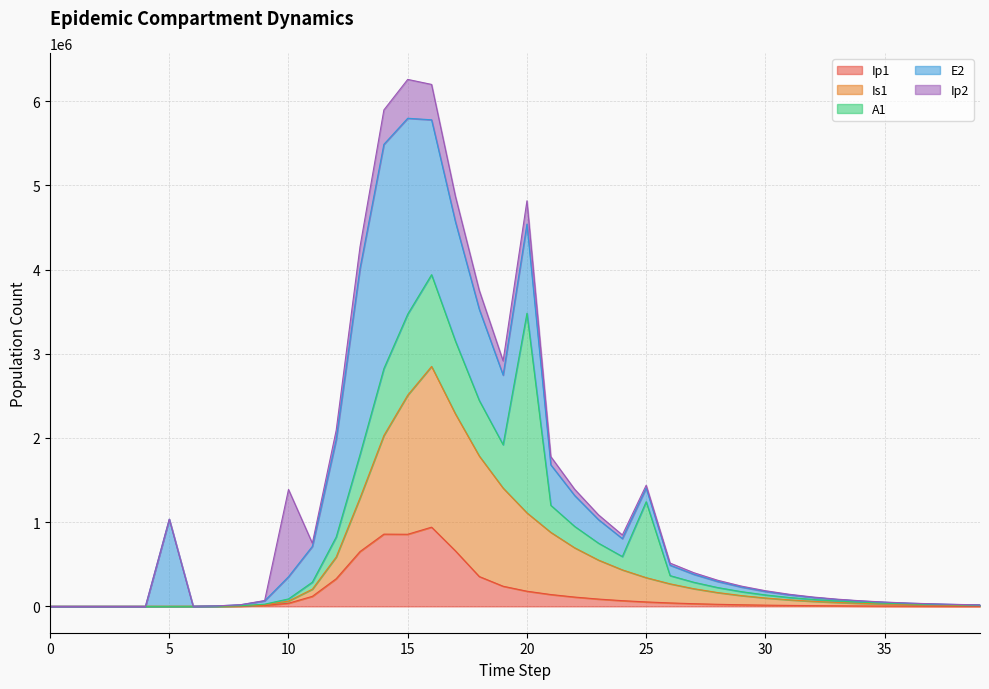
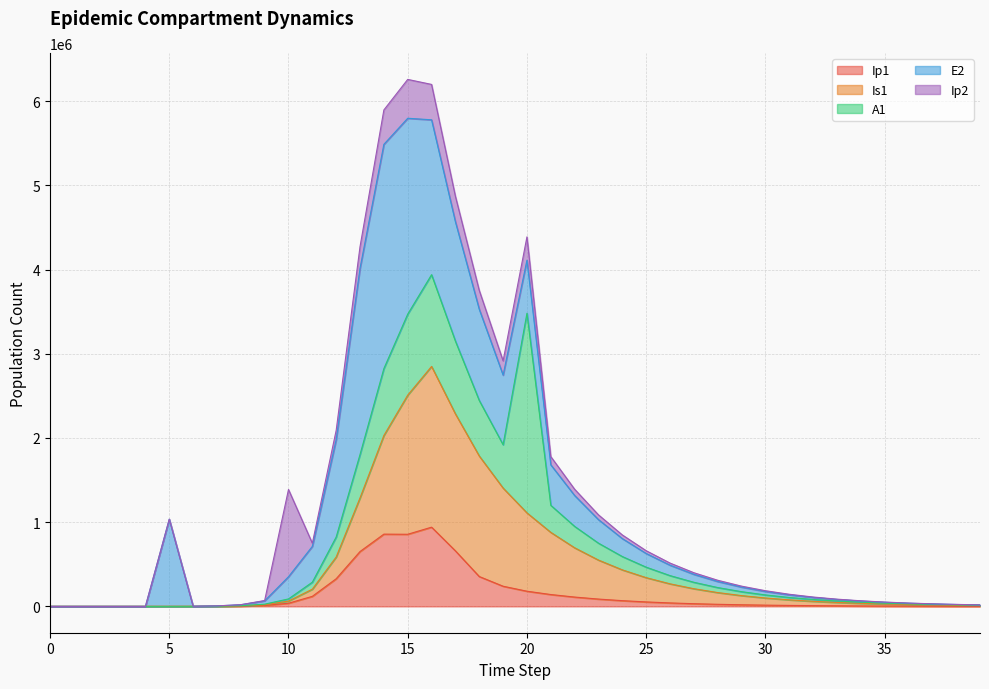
E2, 20: 1100000 -> 600000
A1, 25: 900000 -> 100000
